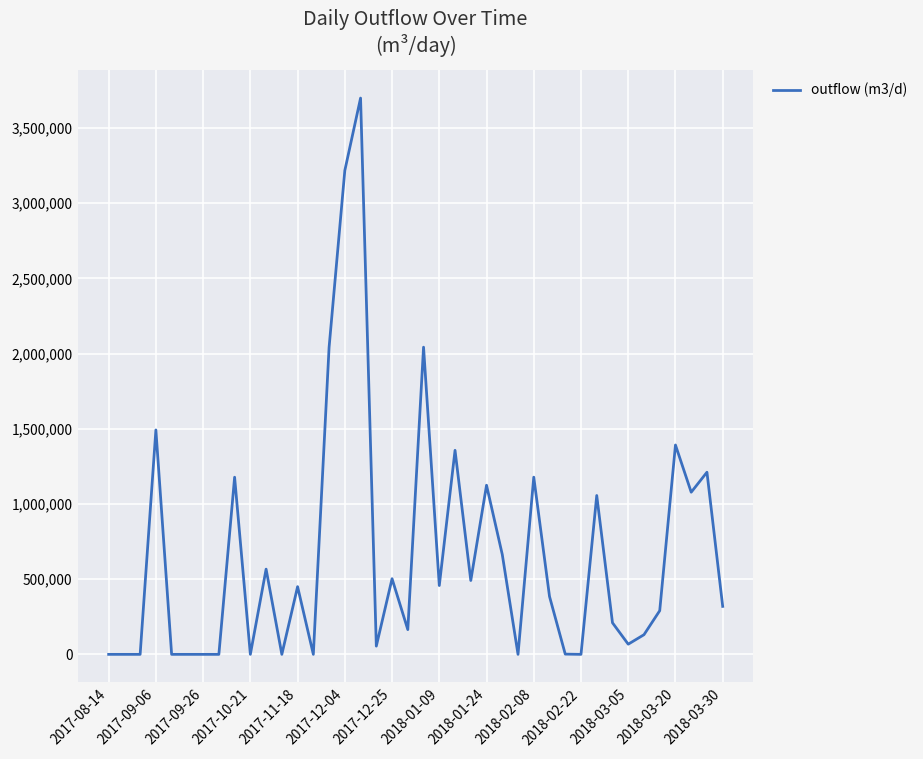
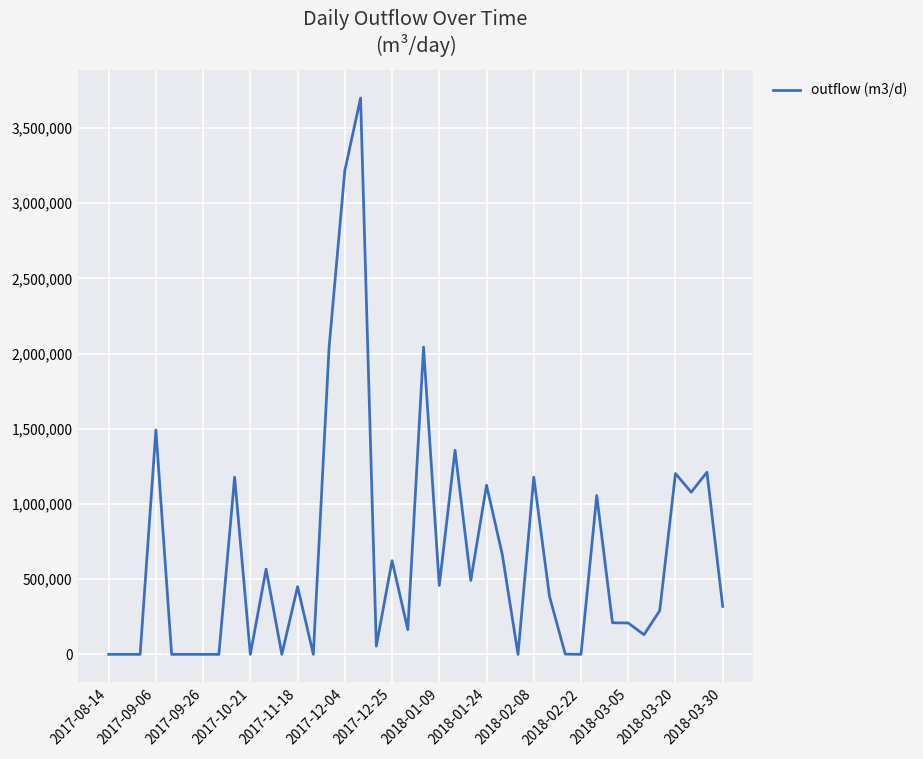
2017-12-25: 500,000 -> 620,000
2018-03-05: 70,000 -> 210,000
2018-03-20: 1,390,000 -> 1,200,000
